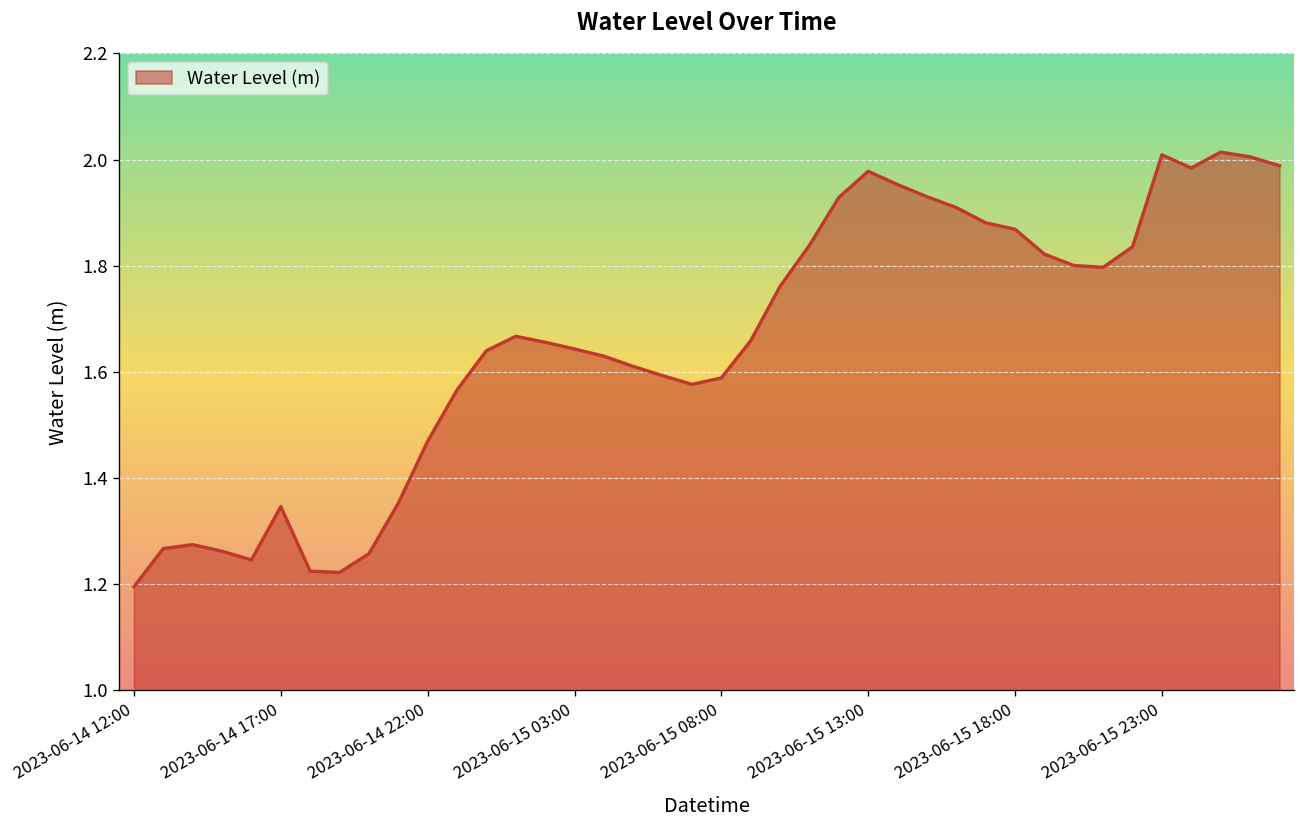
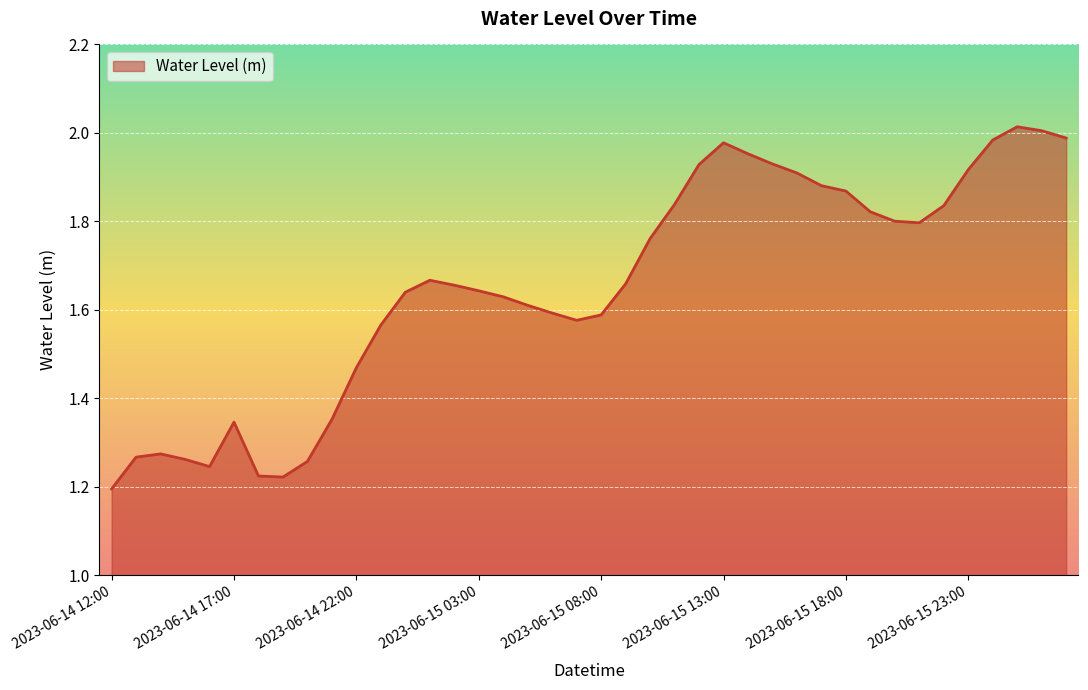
2023-06-15 23:00: 2.01 -> 1.92
